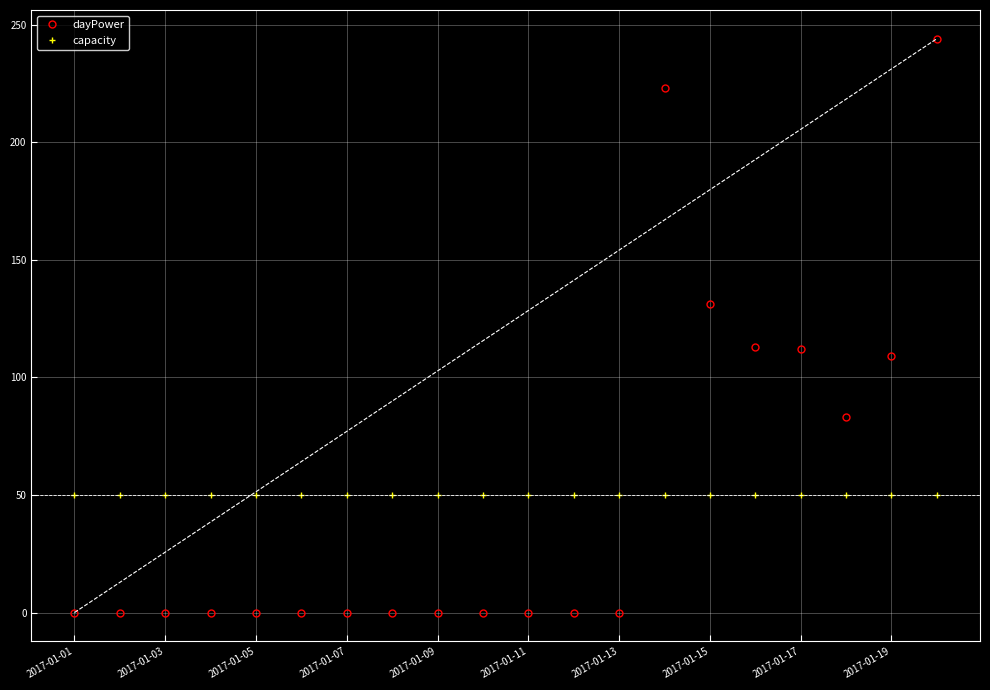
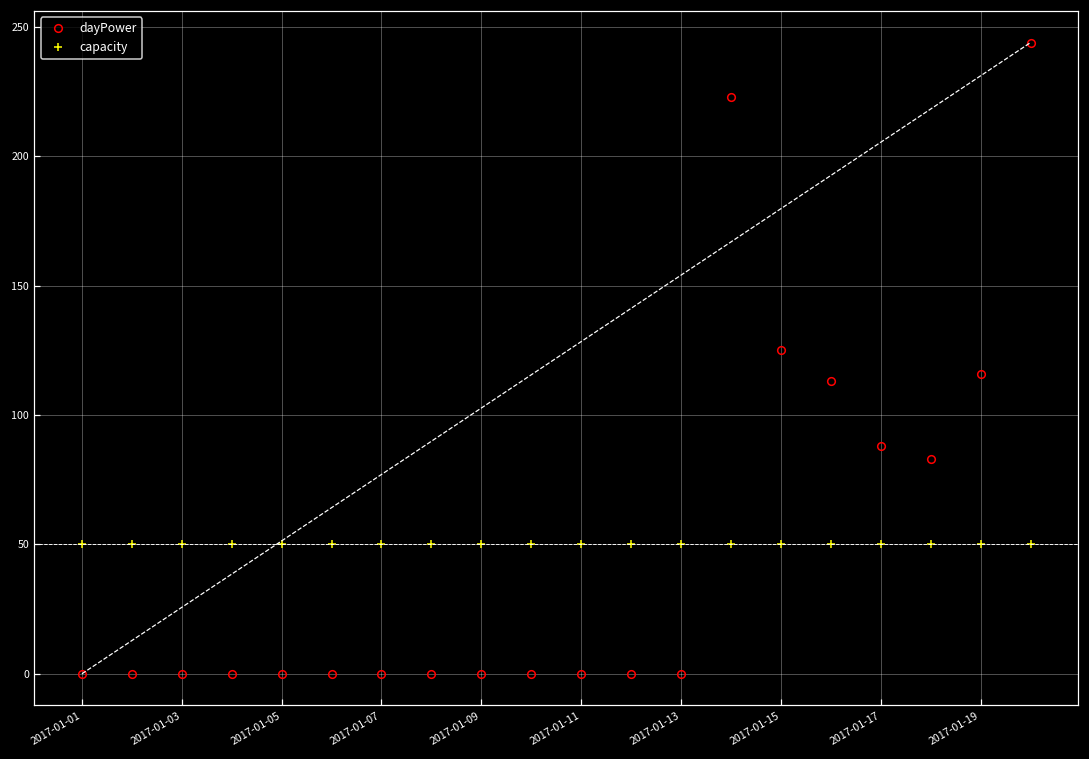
dayPower, 2017-01-15: 131 -> 125
dayPower, 2017-01-17: 112 -> 88
dayPower, 2017-01-19: 109 -> 116
